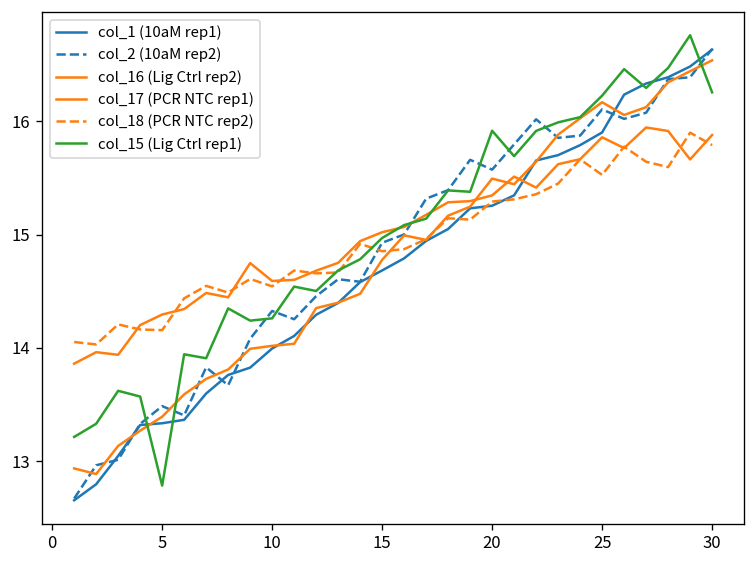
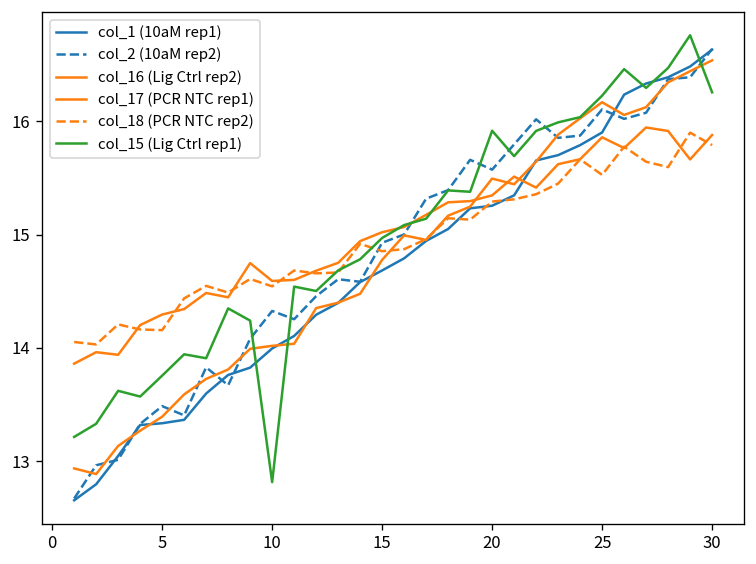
col_15 (Lig Ctrl rep1), 5: 12.8 -> 13.8
col_15 (Lig Ctrl rep1), 10: 14.3 -> 12.8
